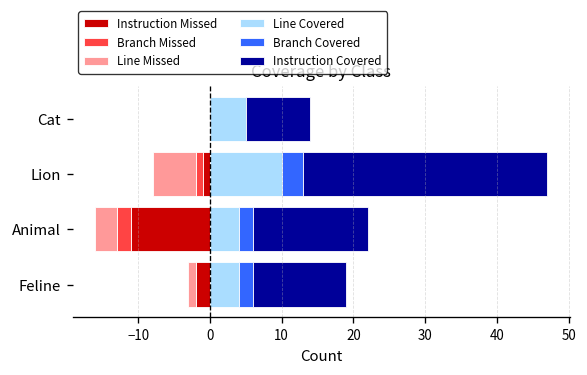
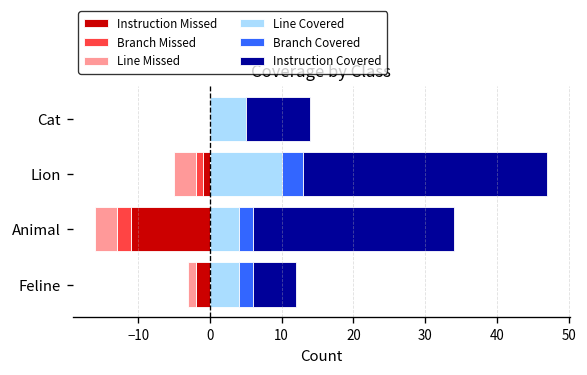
Line Missed, Lion: -6 -> -3
Instruction Covered, Animal: 16 -> 28
Instruction Covered, Feline: 13 -> 6
